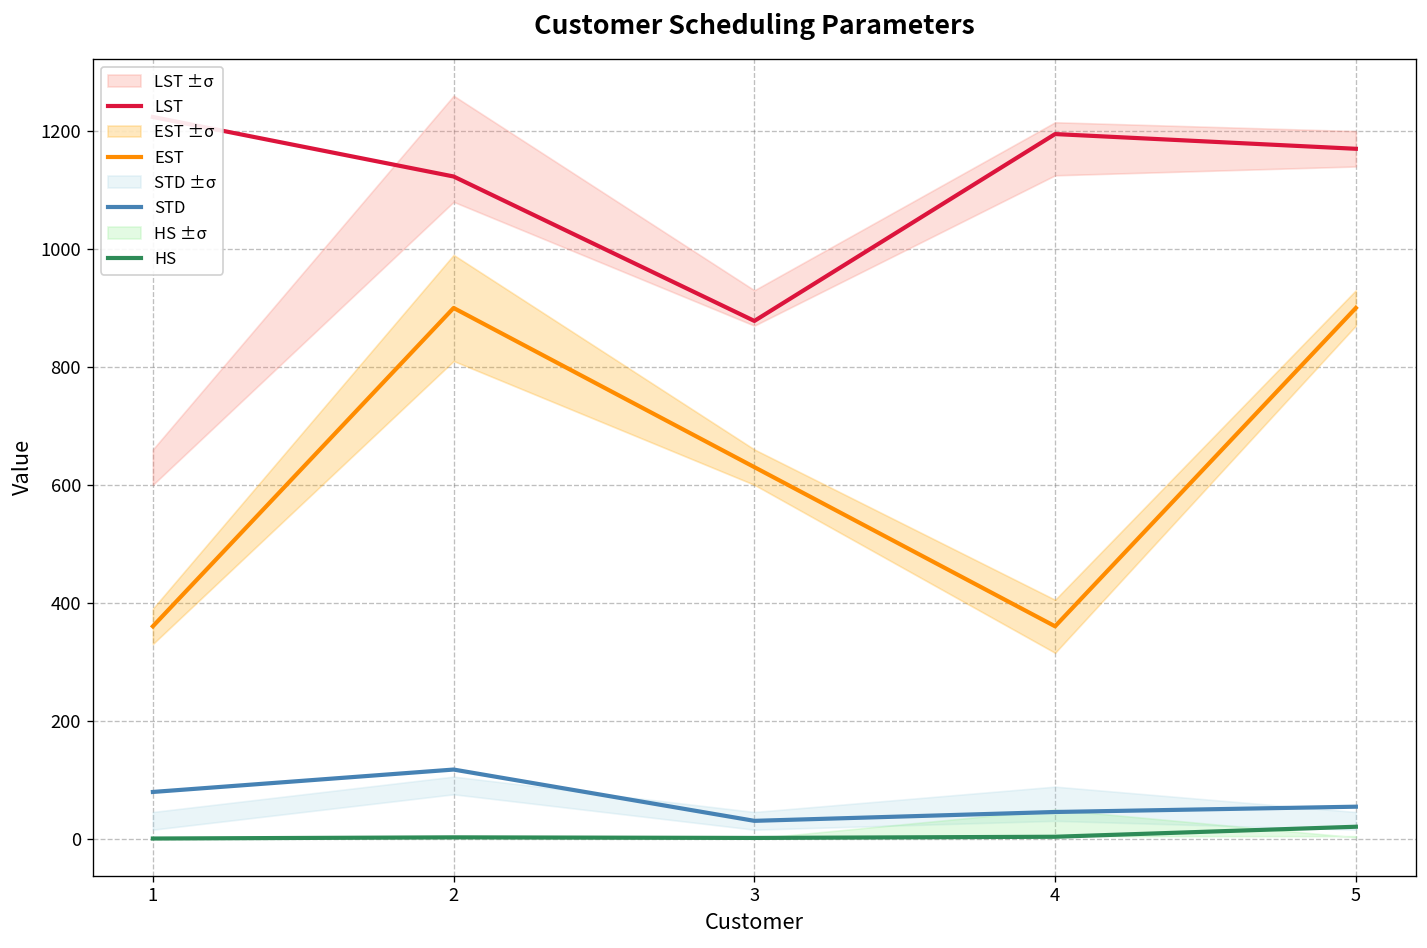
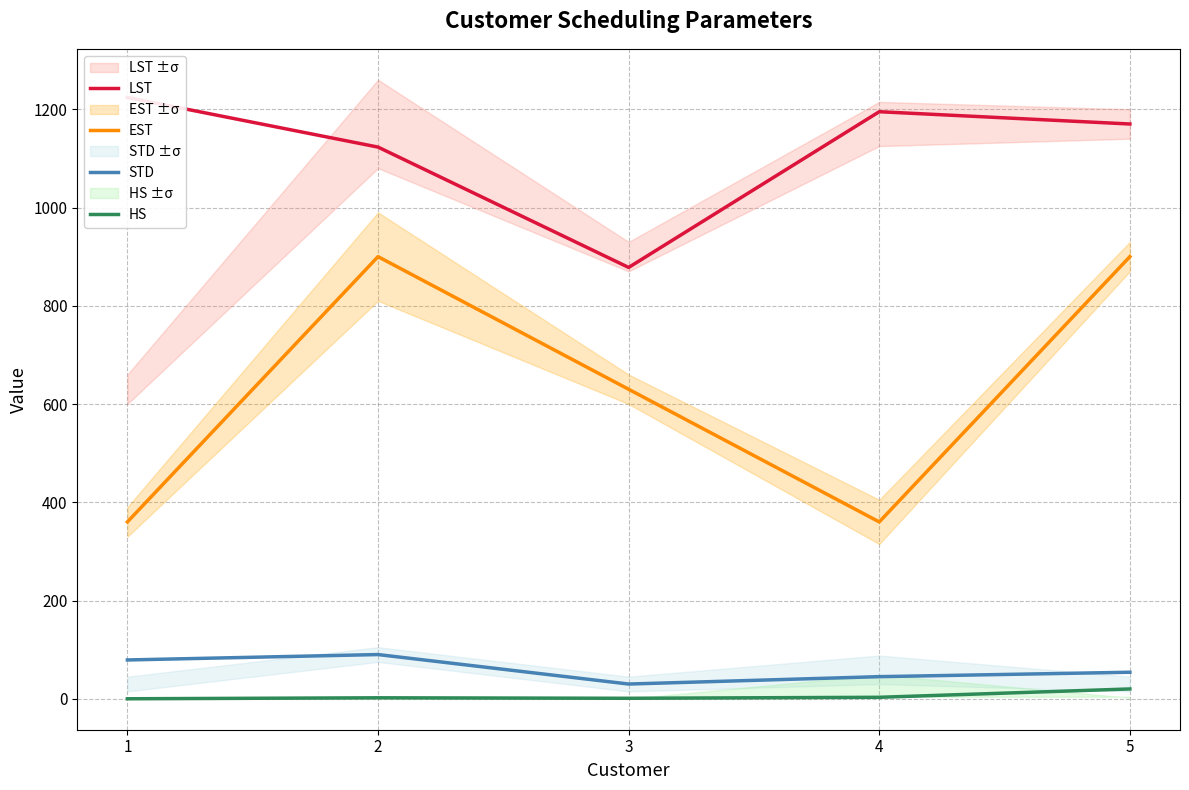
STD, 2: 120 -> 90
